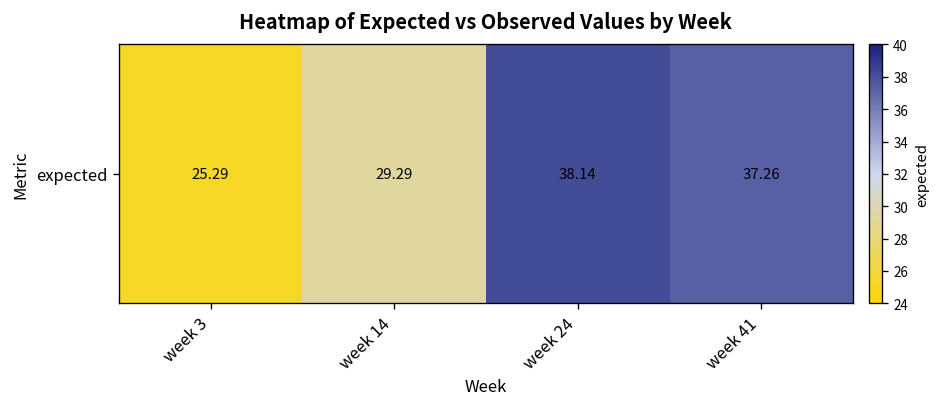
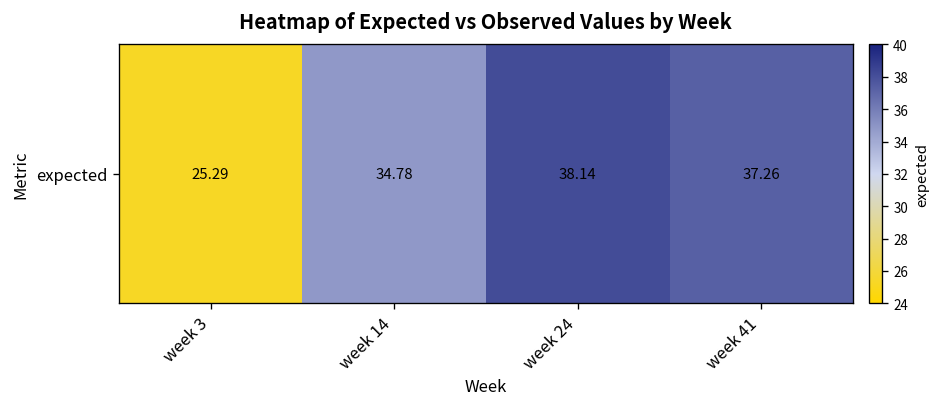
expected, week 14: 29.29 -> 34.78
